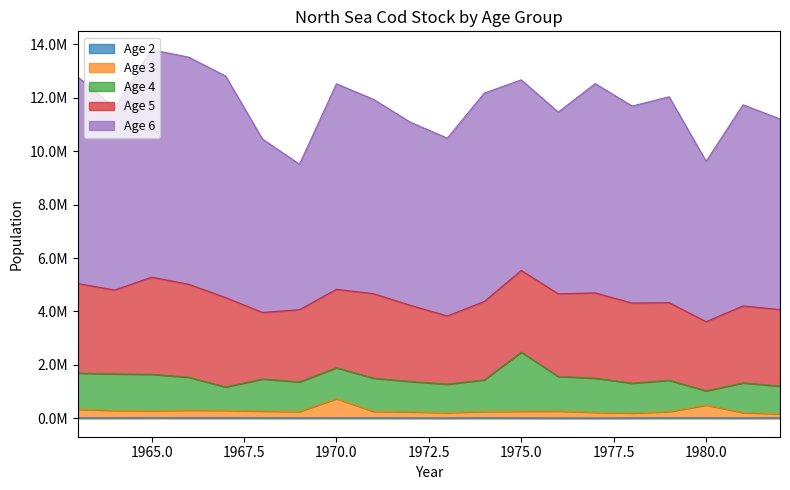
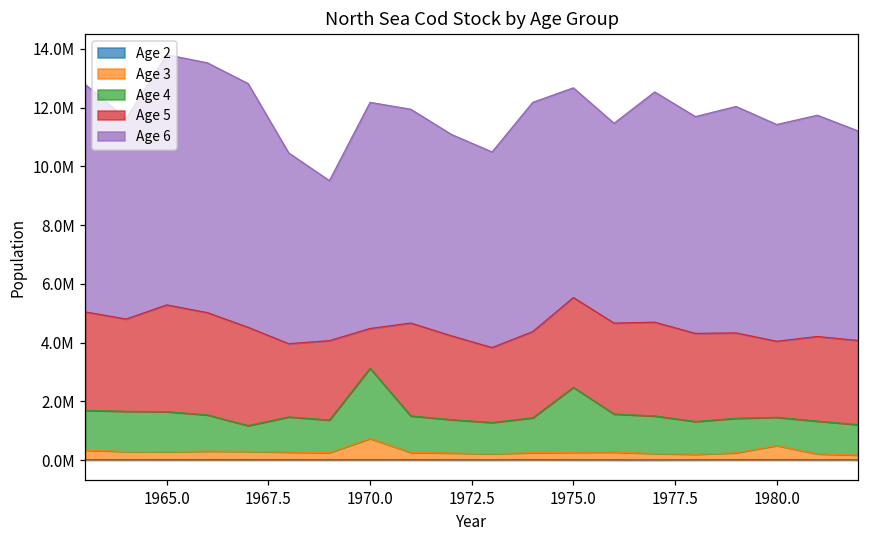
Age 4, 1970.0: 1200000 -> 2400000
Age 5, 1970.0: 2900000 -> 1400000
Age 4, 1980.0: 500000 -> 1000000
Age 6, 1980.0: 6000000 -> 7400000
